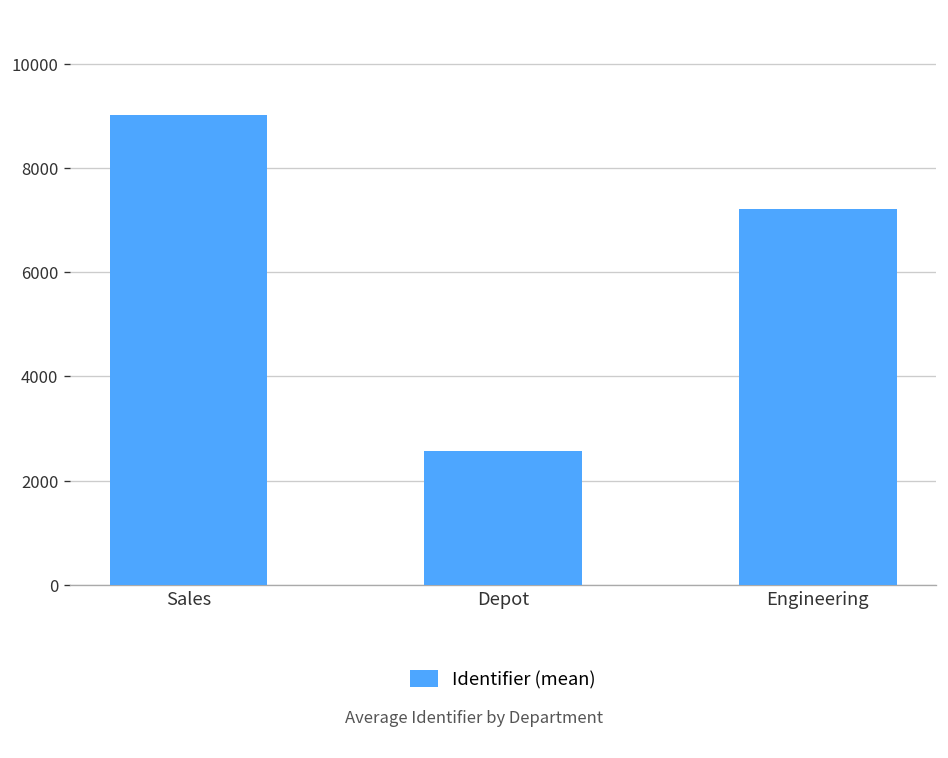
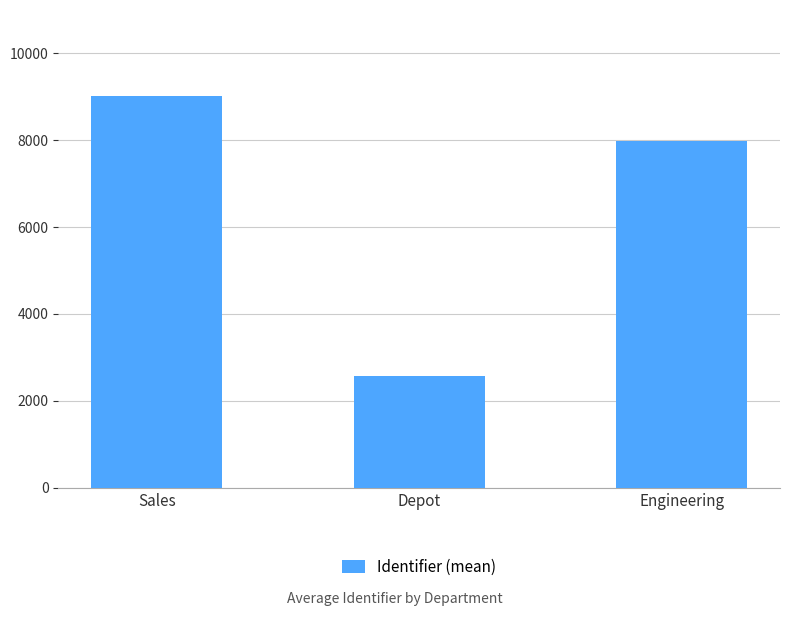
Engineering: 7200 -> 8000
